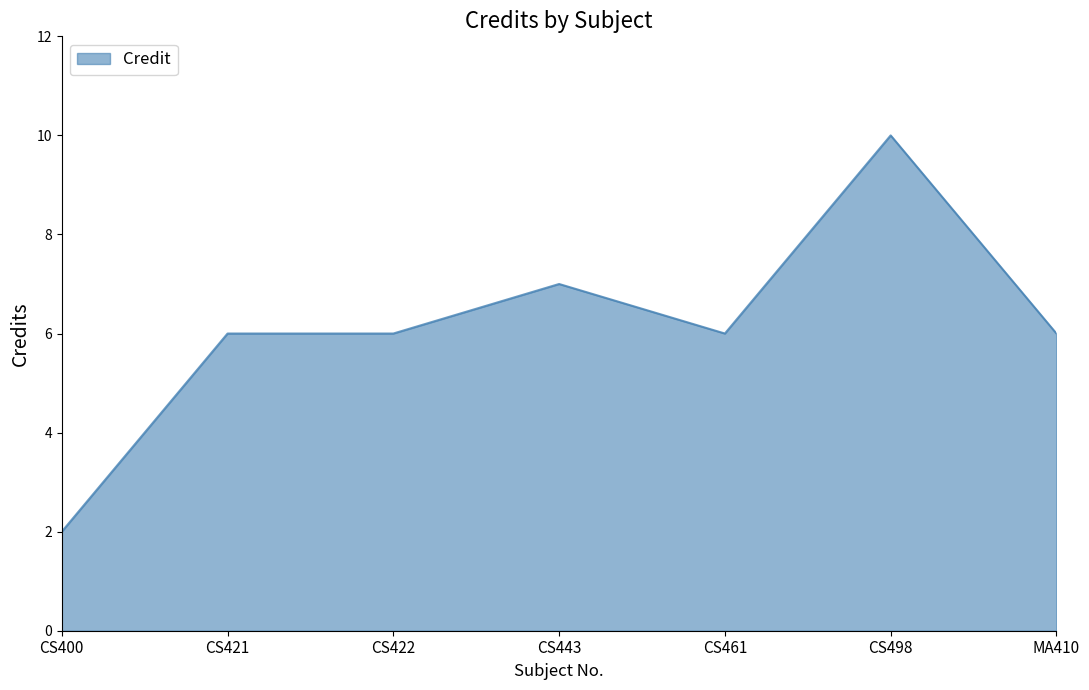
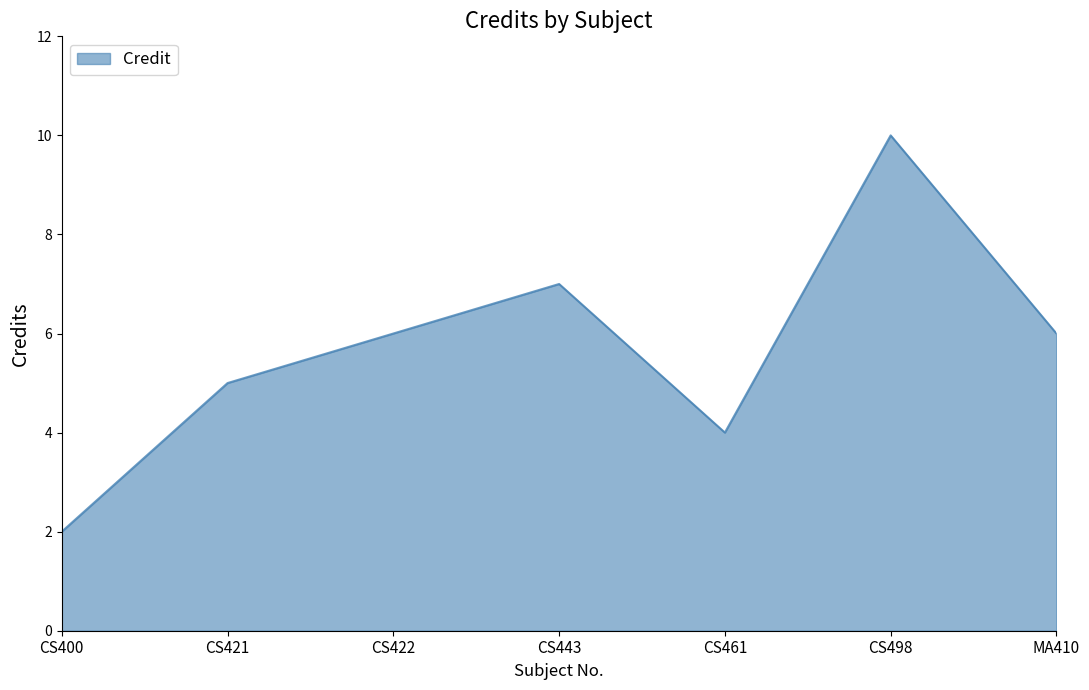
CS421: 6 -> 5
CS461: 6 -> 4
